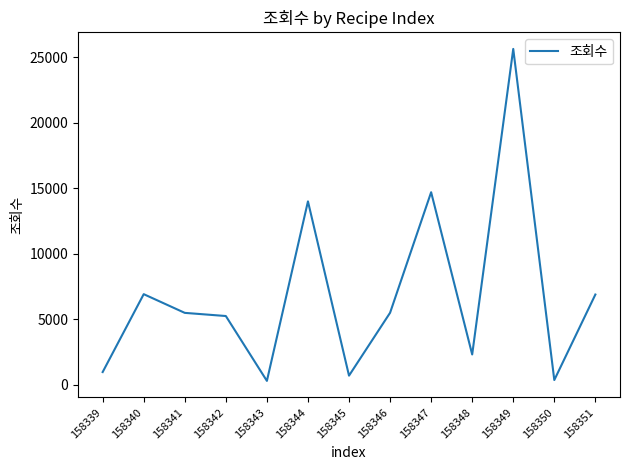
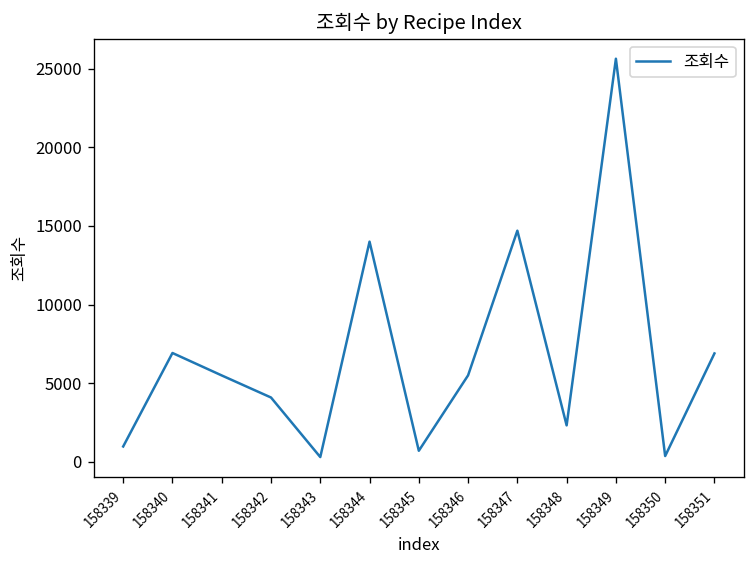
158342: 5200 -> 4100
